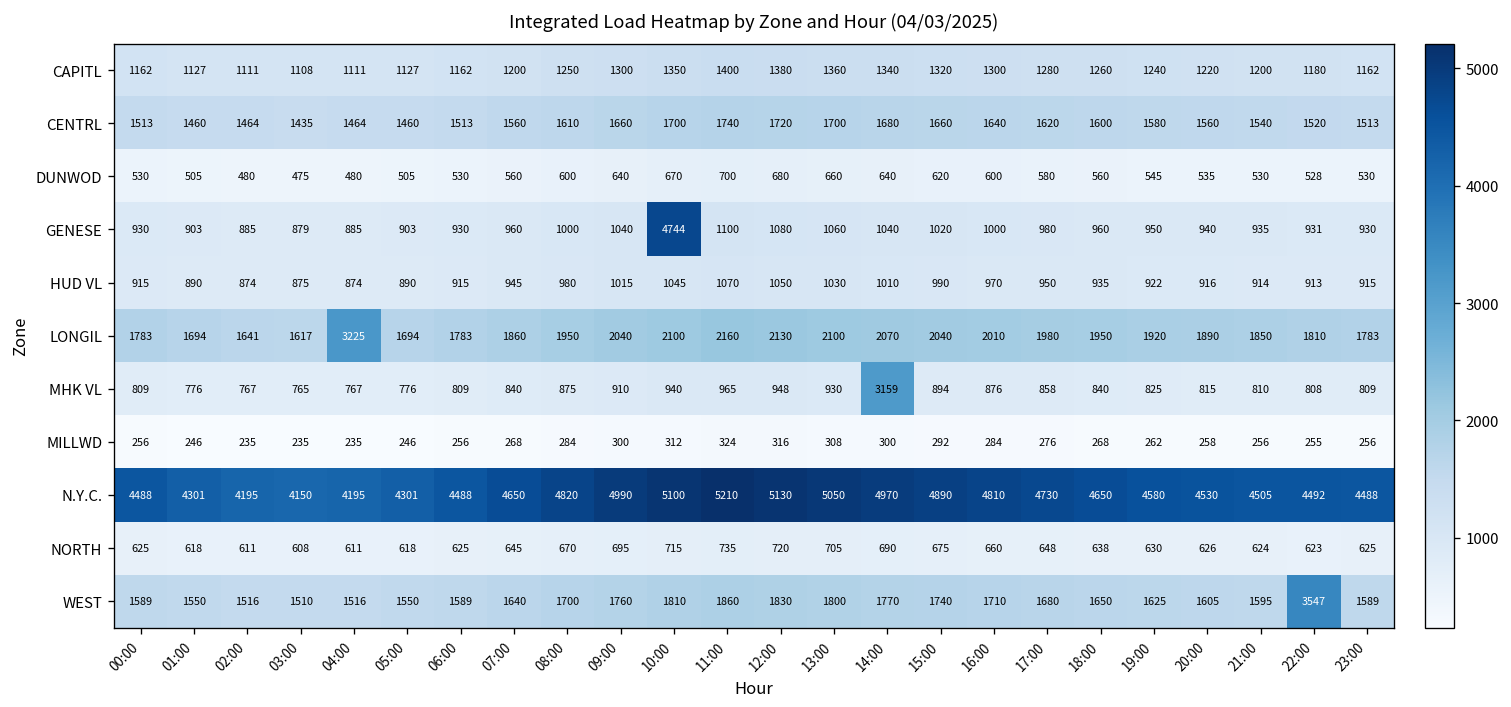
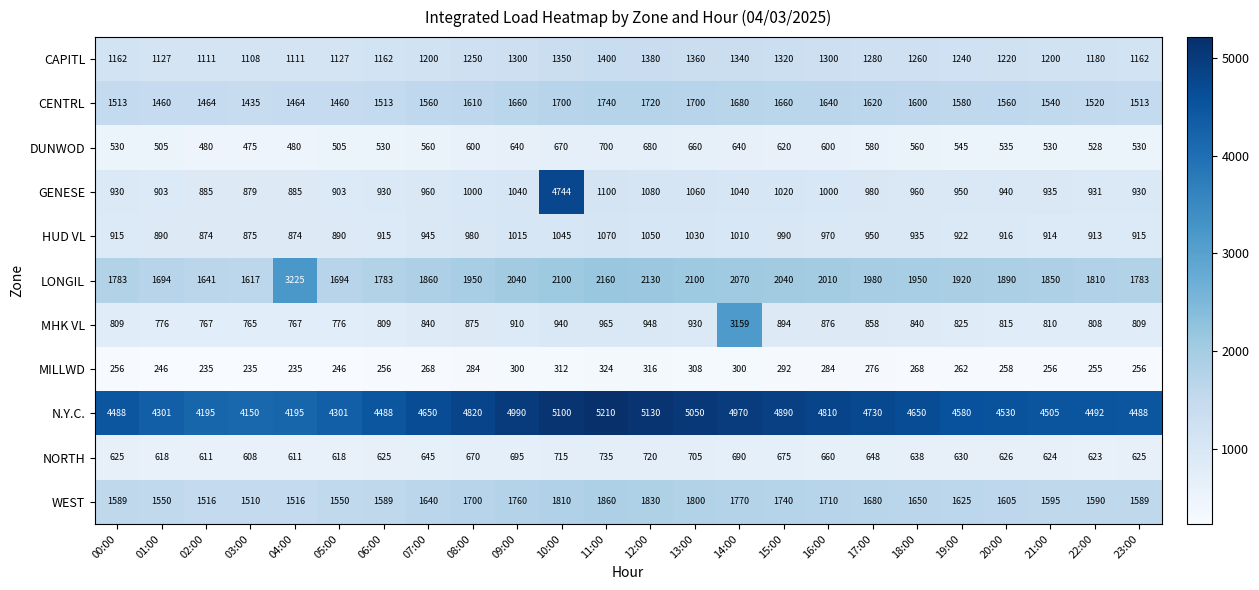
WEST, 22:00: 3547 -> 1590
